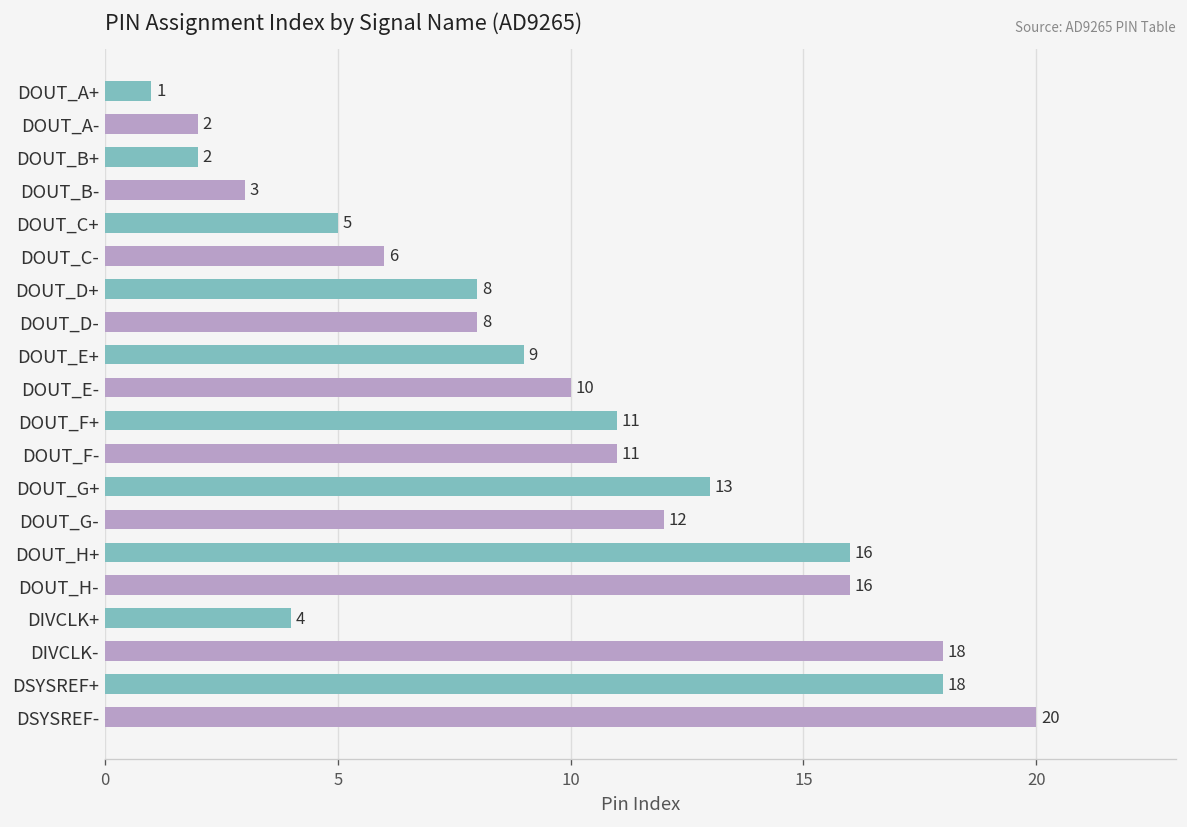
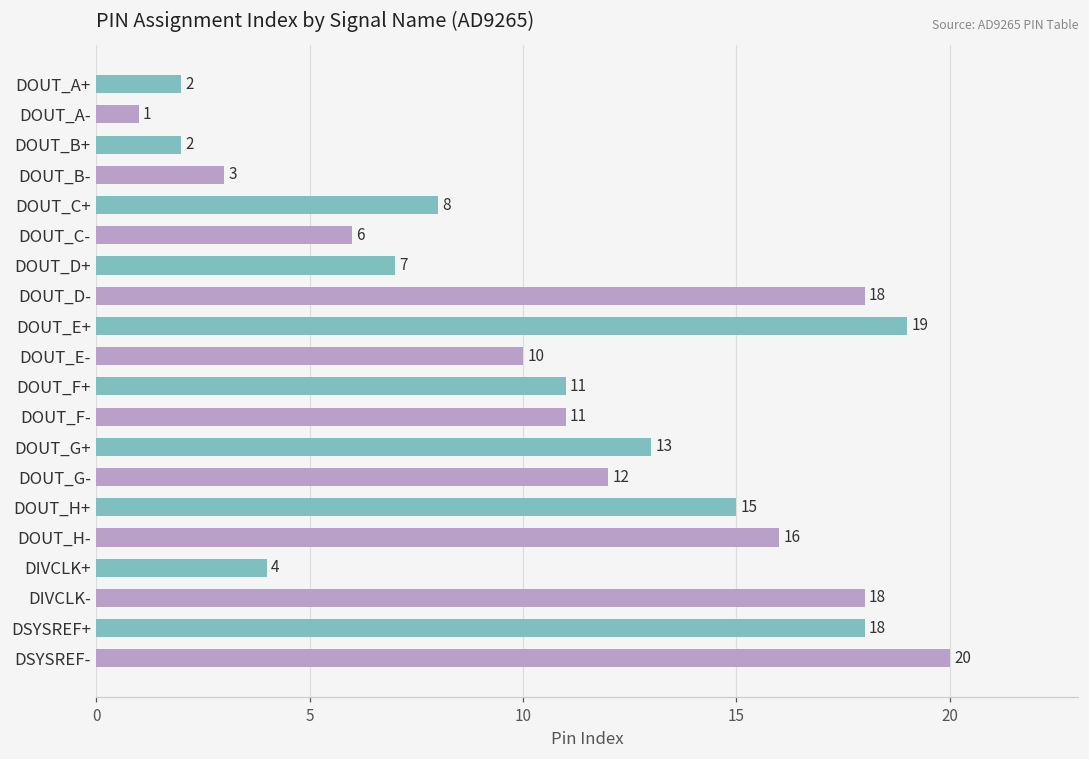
DOUT_A+: 1 -> 2
DOUT_A-: 2 -> 1
DOUT_C+: 5 -> 8
DOUT_D+: 8 -> 7
DOUT_D-: 8 -> 18
DOUT_E+: 9 -> 19
DOUT_H+: 16 -> 15
